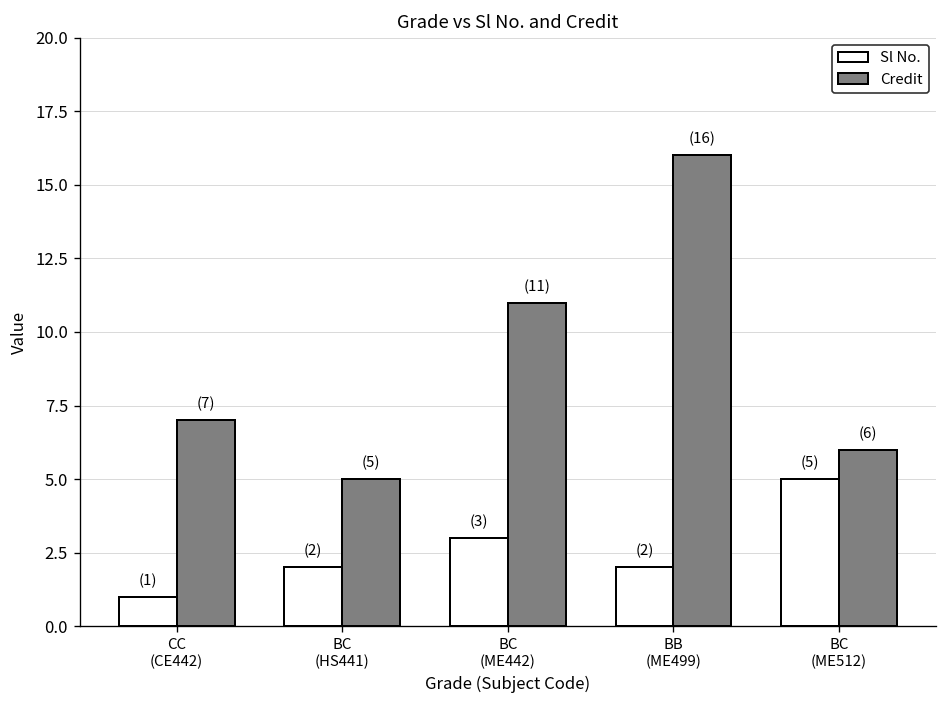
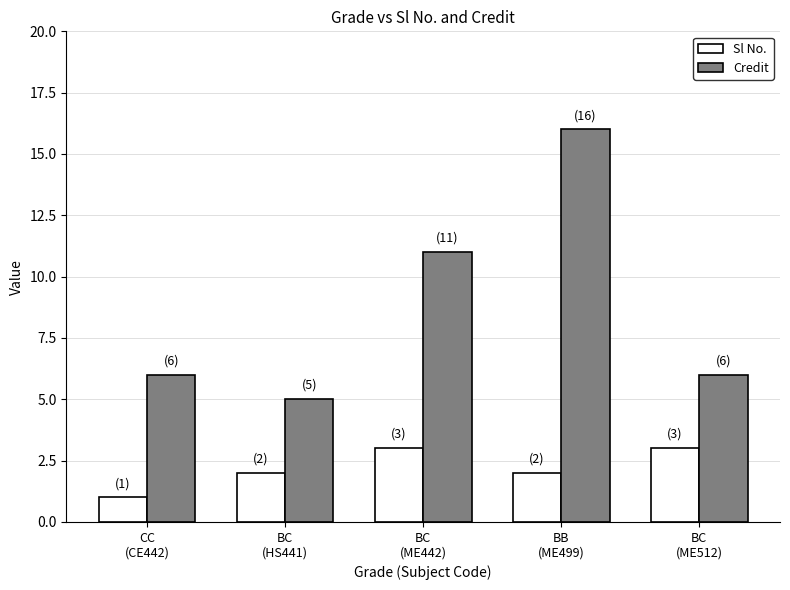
Credit, CC (CE442): (7) -> (6)
Sl No., BC (ME512): (5) -> (3)
